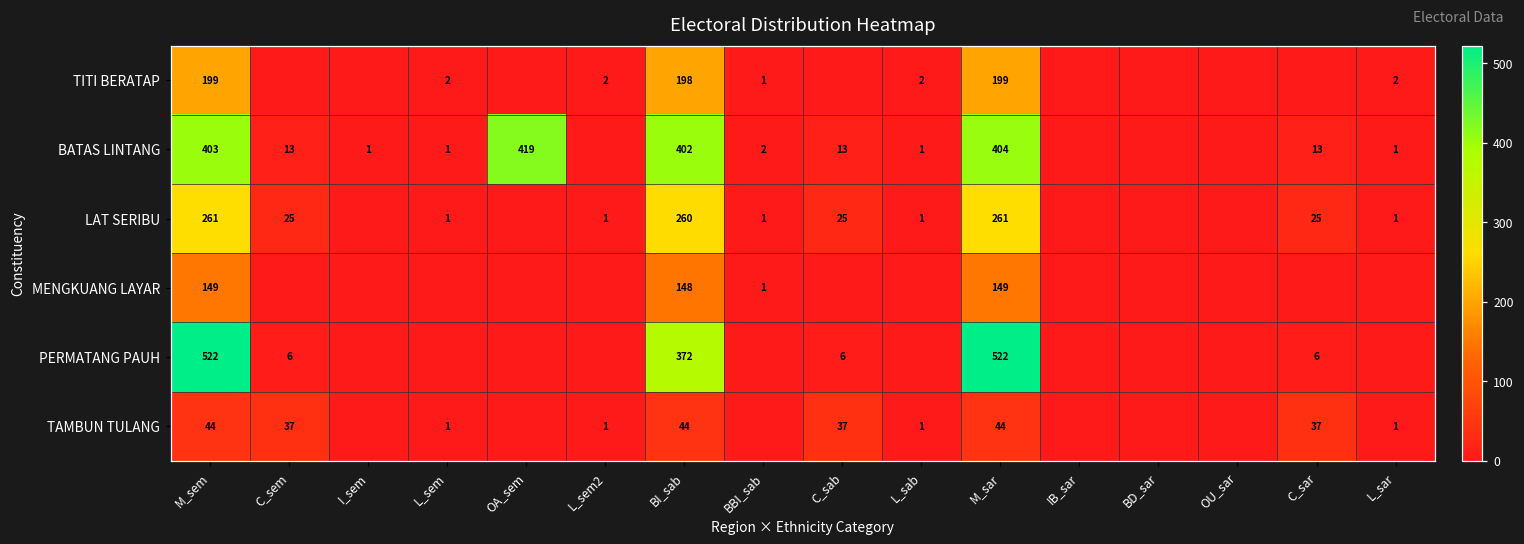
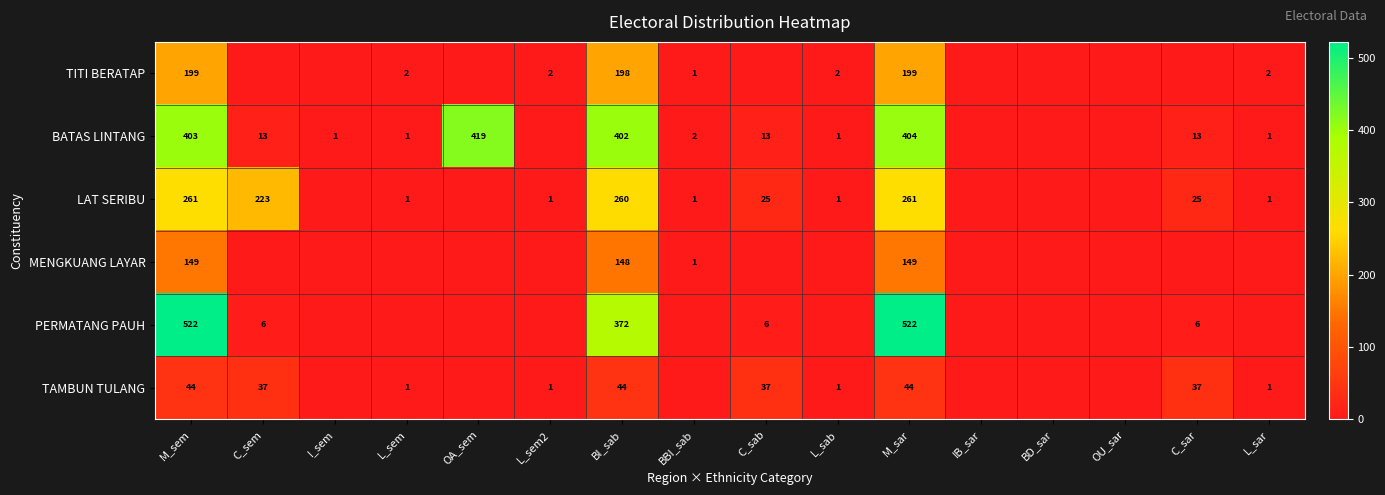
LAT SERIBU, C_sem: 25 -> 223
